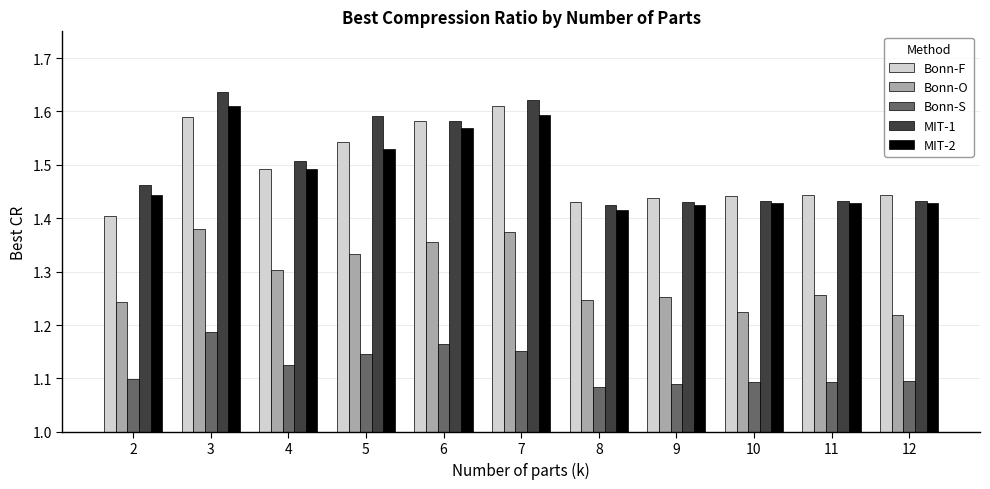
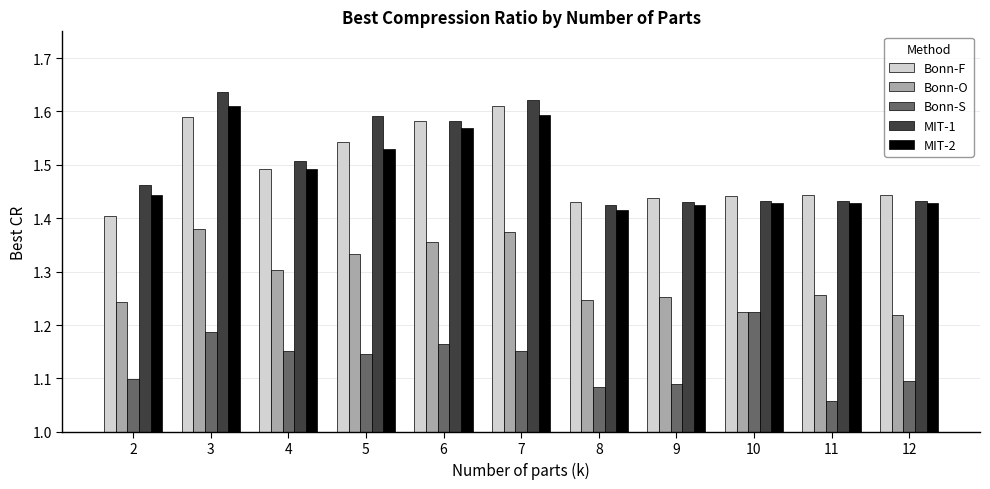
Bonn-S, 4: 1.13 -> 1.15
Bonn-S, 10: 1.09 -> 1.23
Bonn-S, 11: 1.09 -> 1.06
